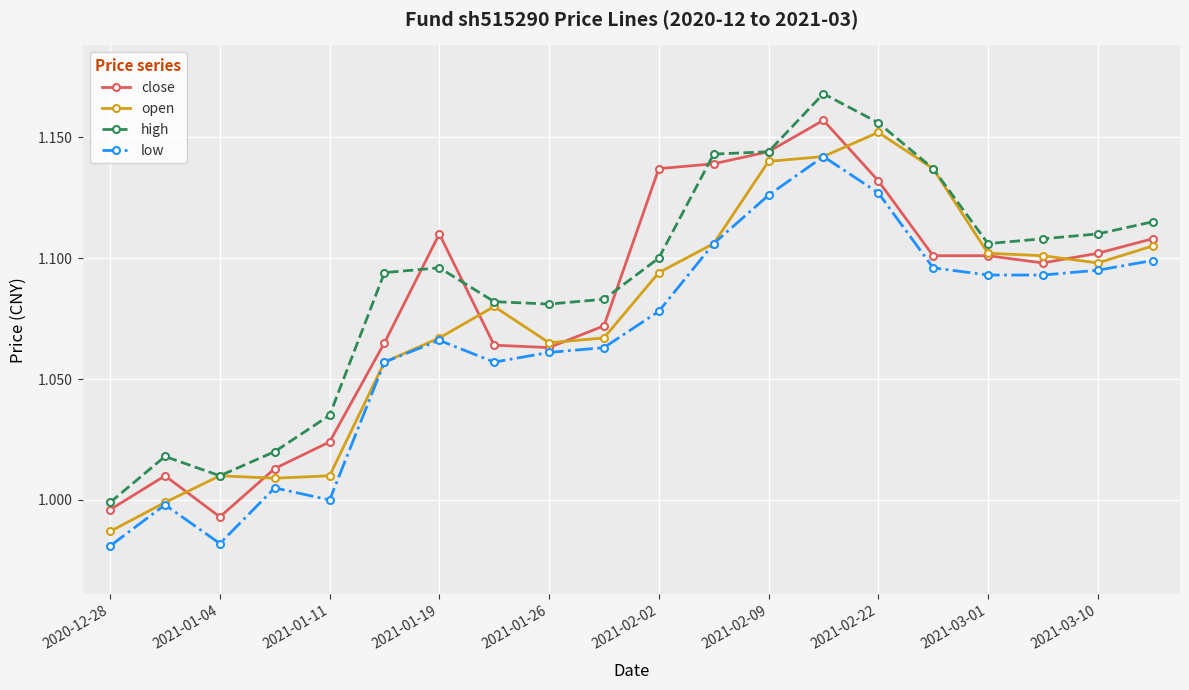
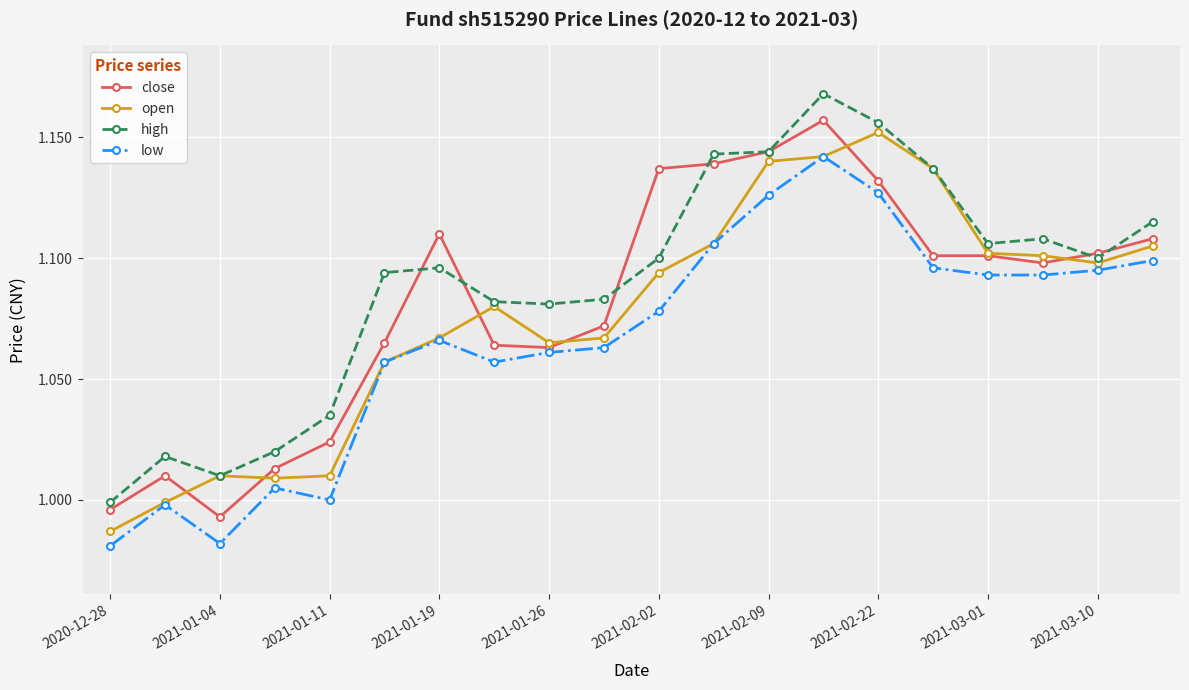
high, 2021-03-10: 1.11 -> 1.10
